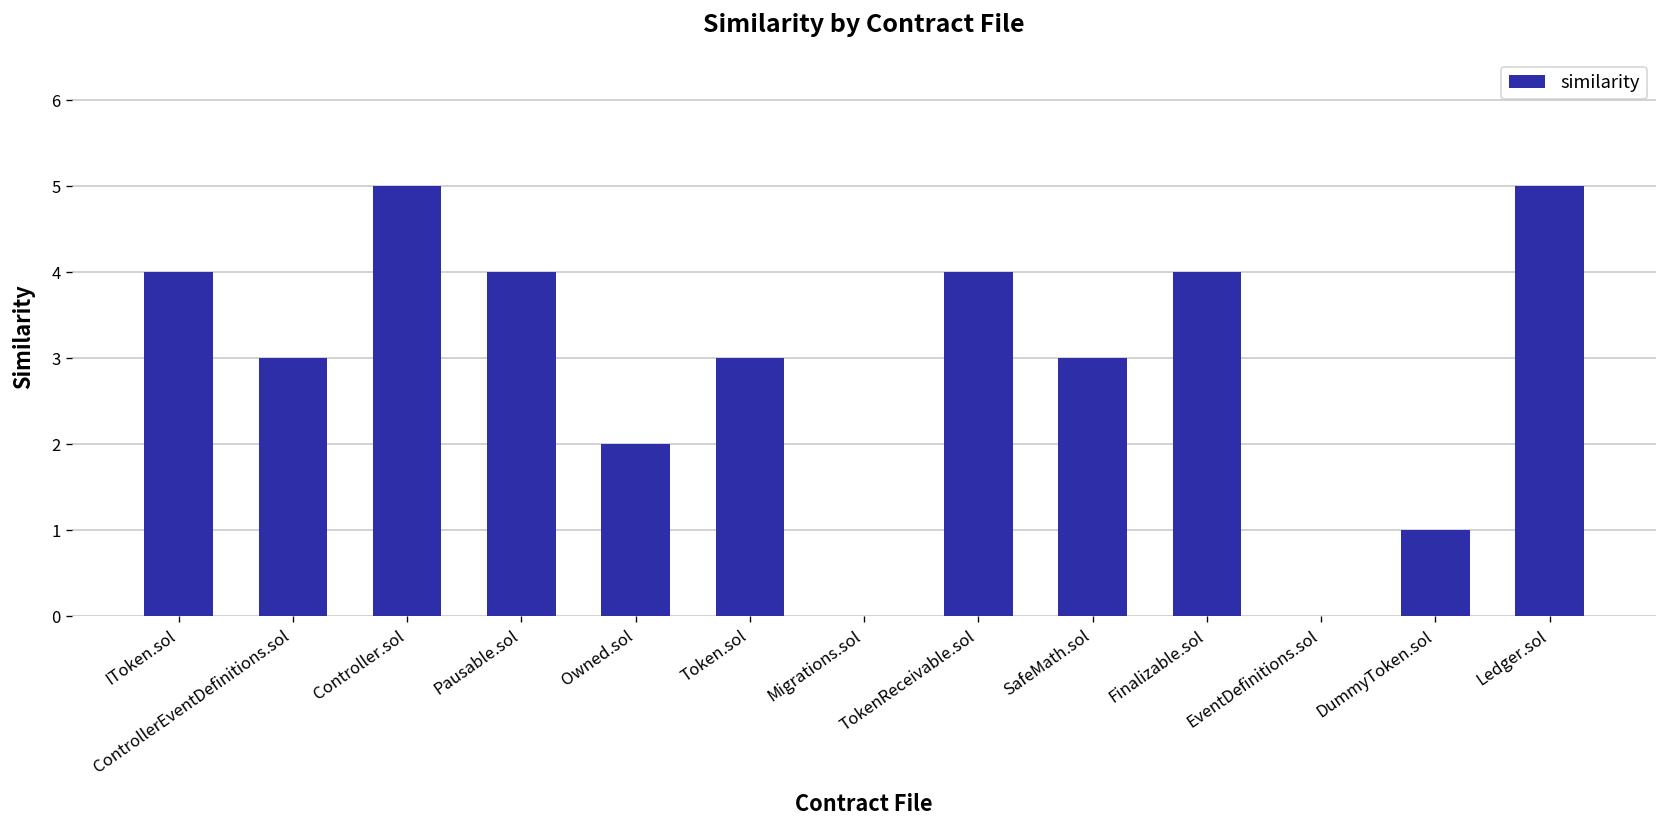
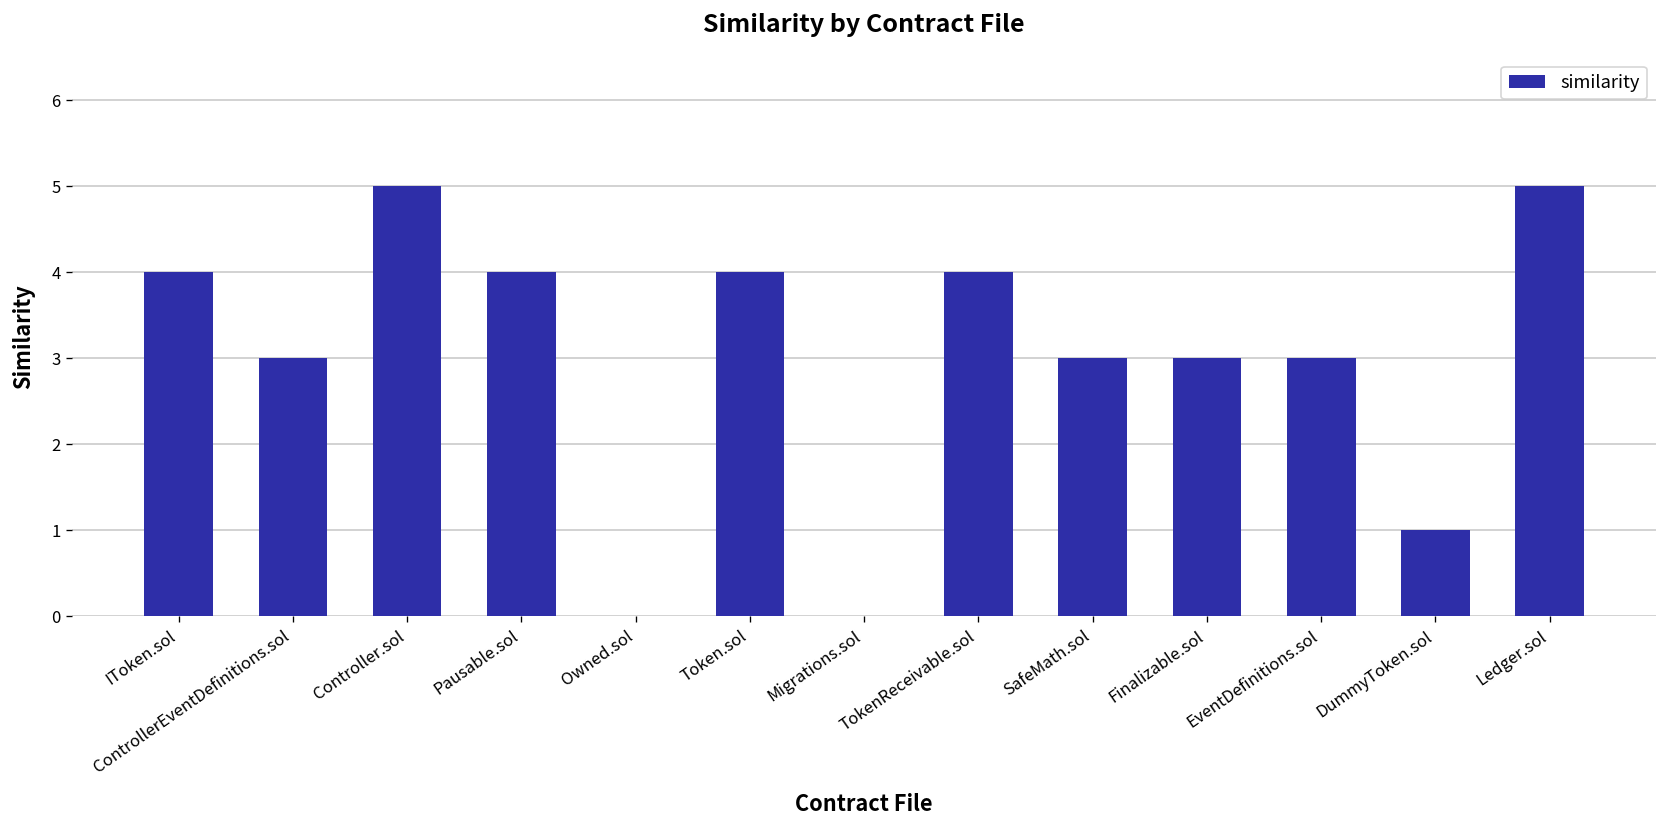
Owned.sol: 2 -> 0
Token.sol: 3 -> 4
Finalizable.sol: 4 -> 3
EventDefinitions.sol: 0 -> 3
